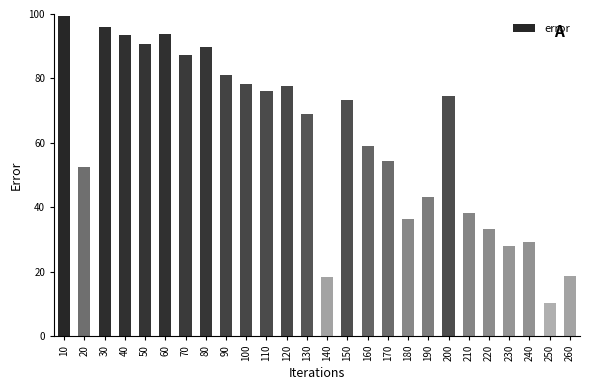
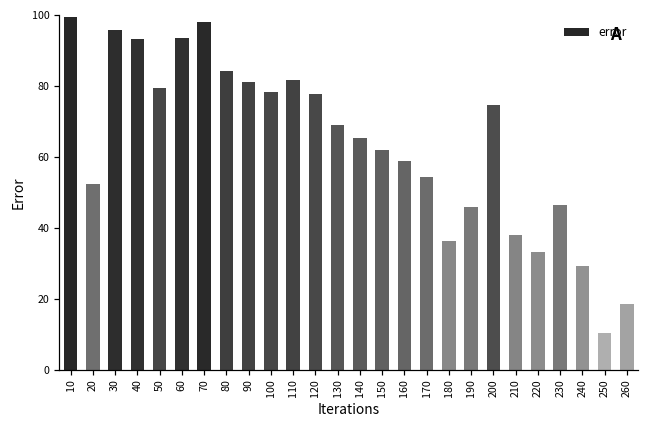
50: 91 -> 80
70: 87 -> 98
80: 90 -> 84
110: 76 -> 82
140: 18 -> 65
150: 73 -> 62
190: 43 -> 46
230: 28 -> 46
